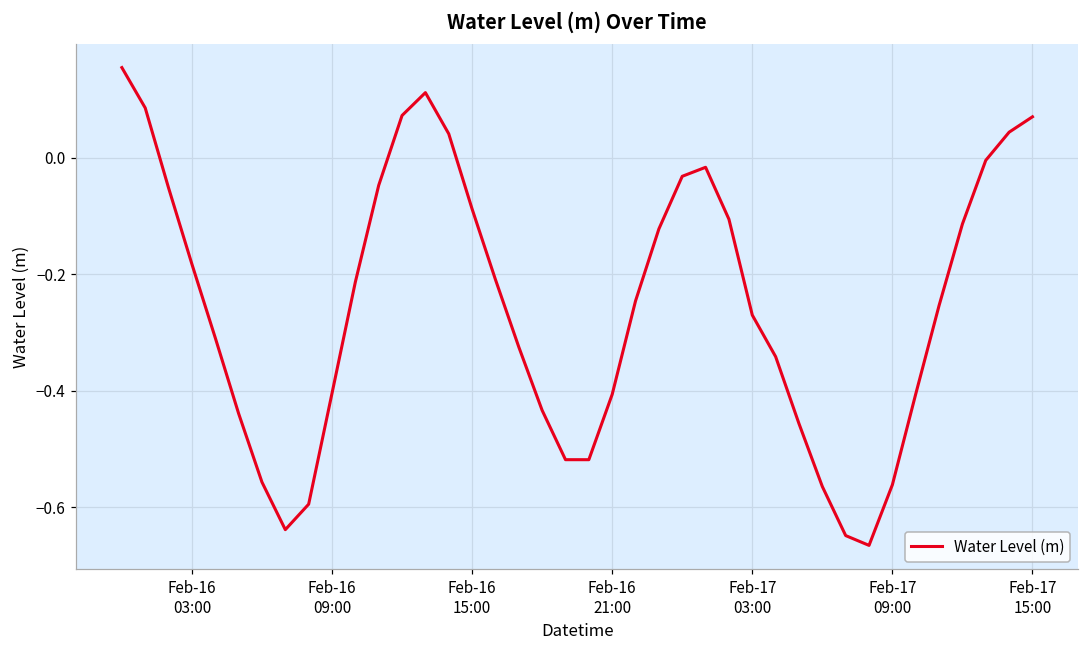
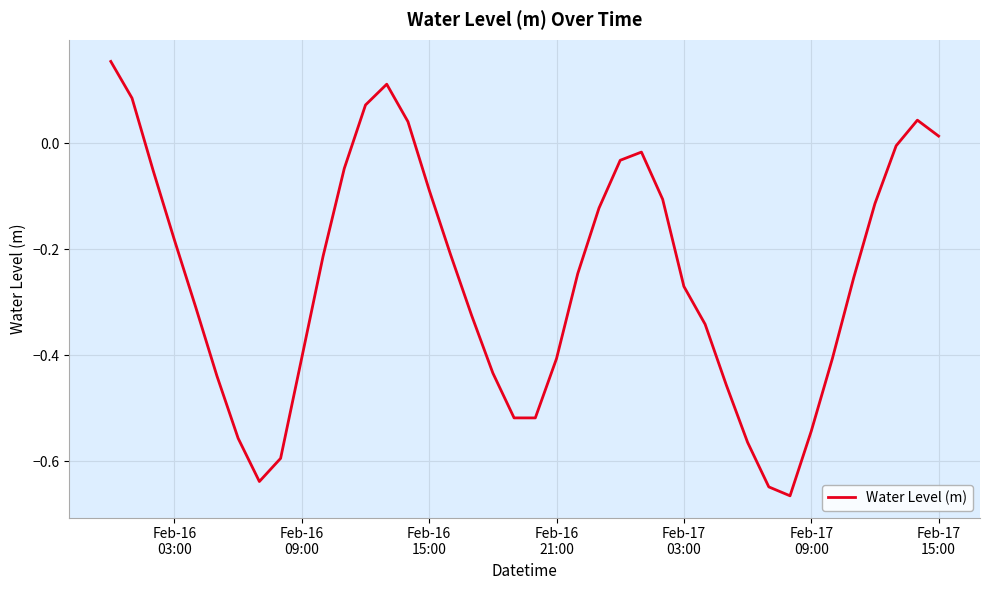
Feb-17 09:00: -0.56 -> -0.54
Feb-17 15:00: 0.07 -> 0.01
